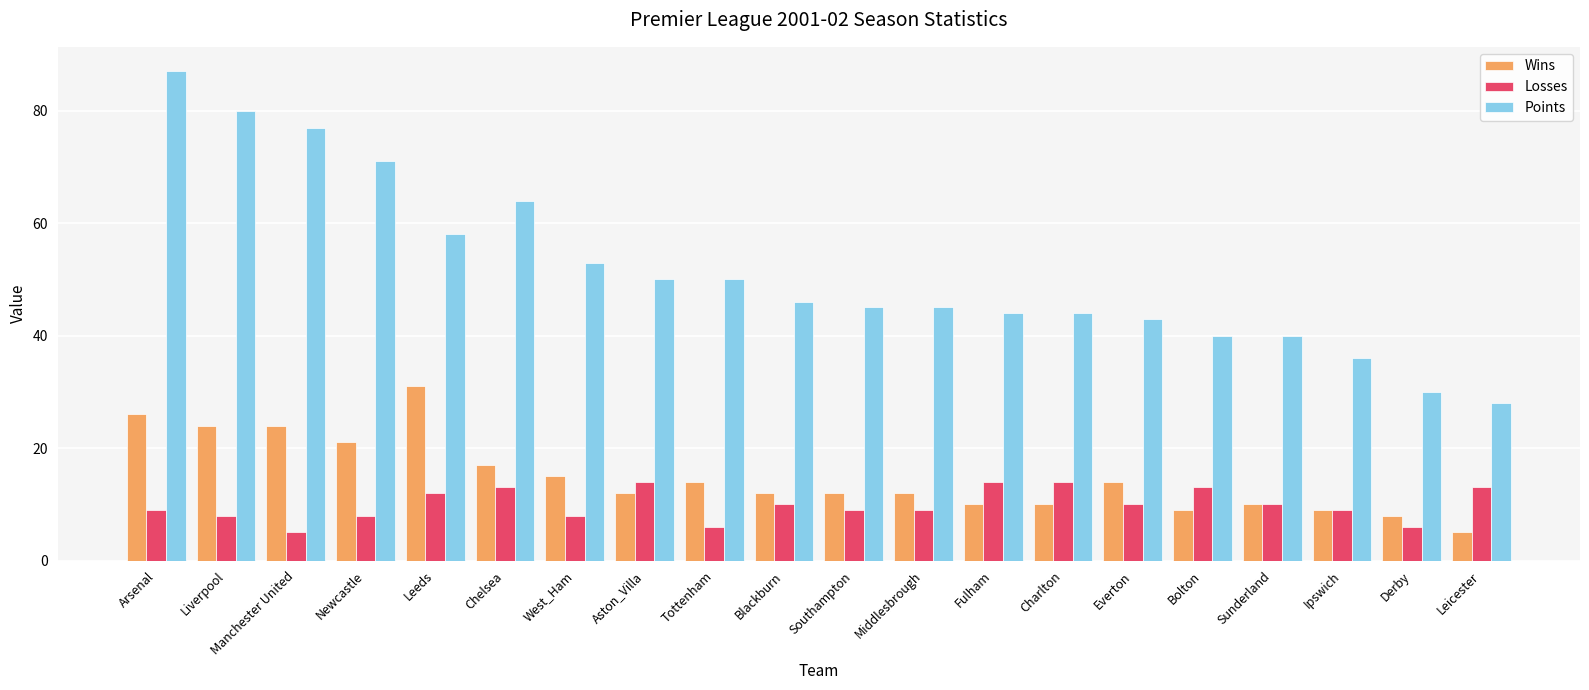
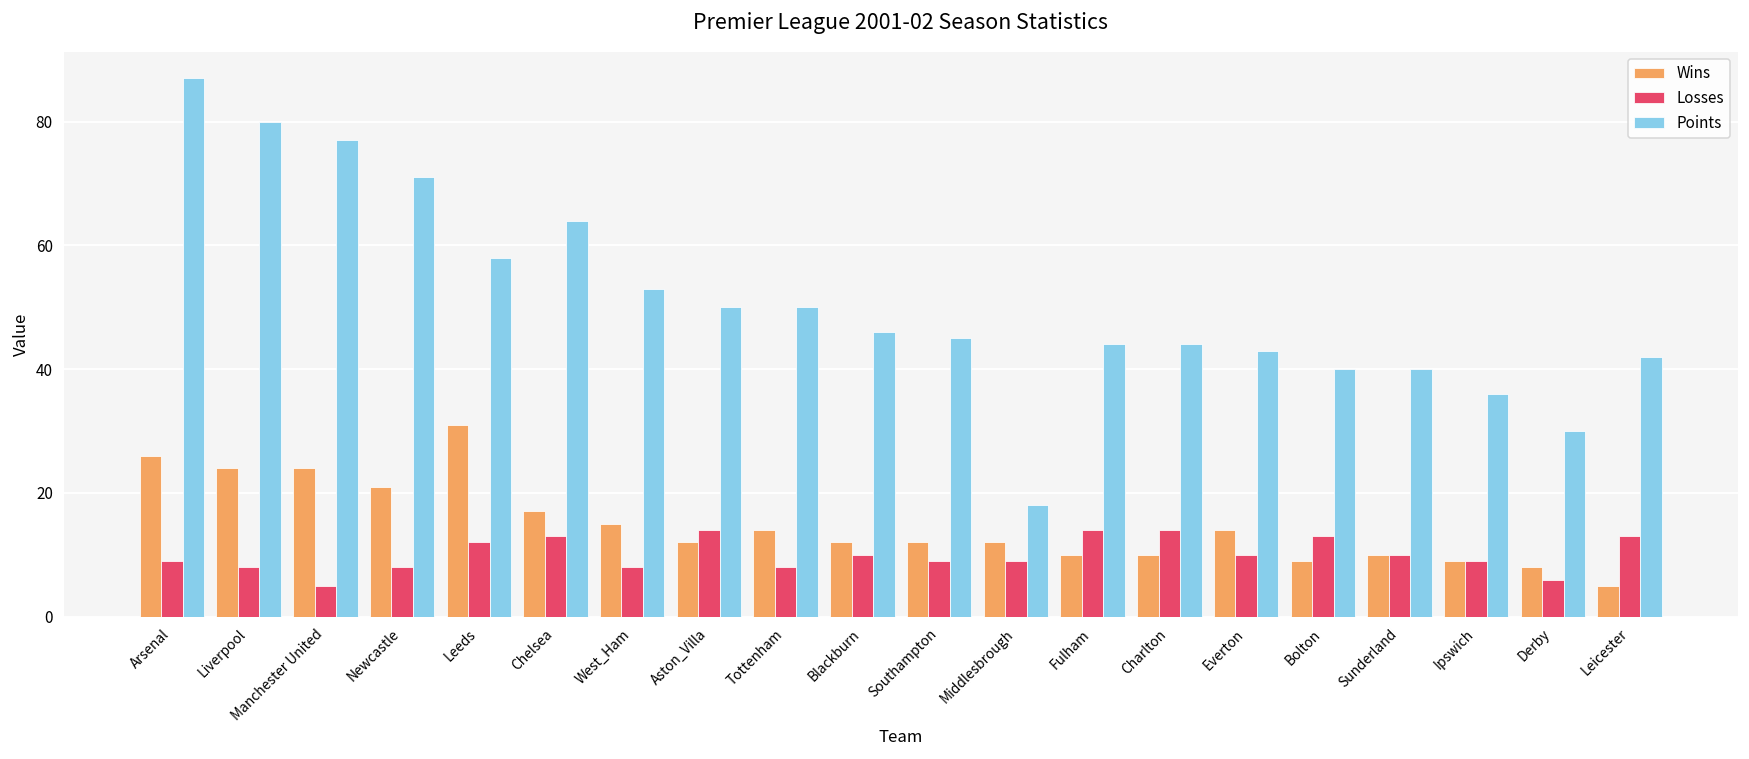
Losses, Tottenham: 6 -> 8
Points, Middlesbrough: 45 -> 18
Points, Leicester: 28 -> 42
